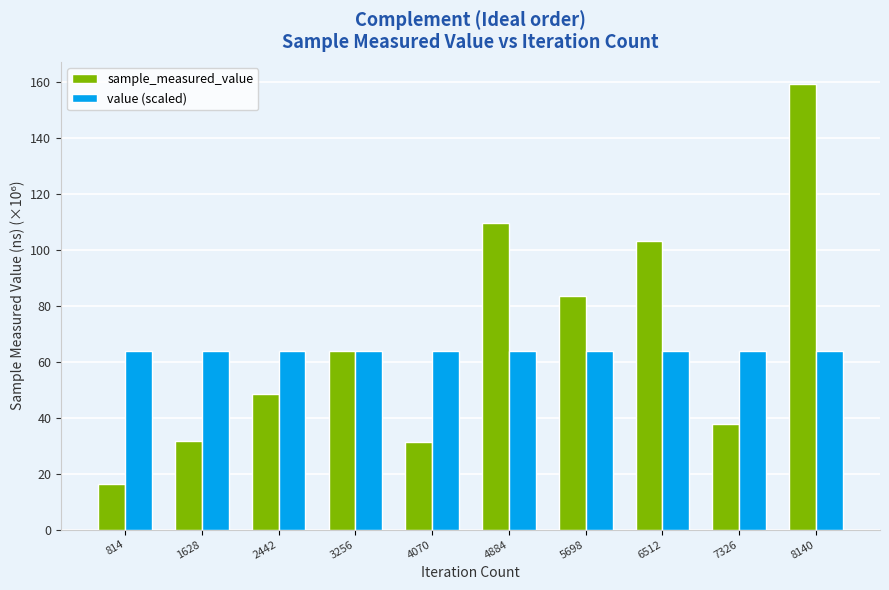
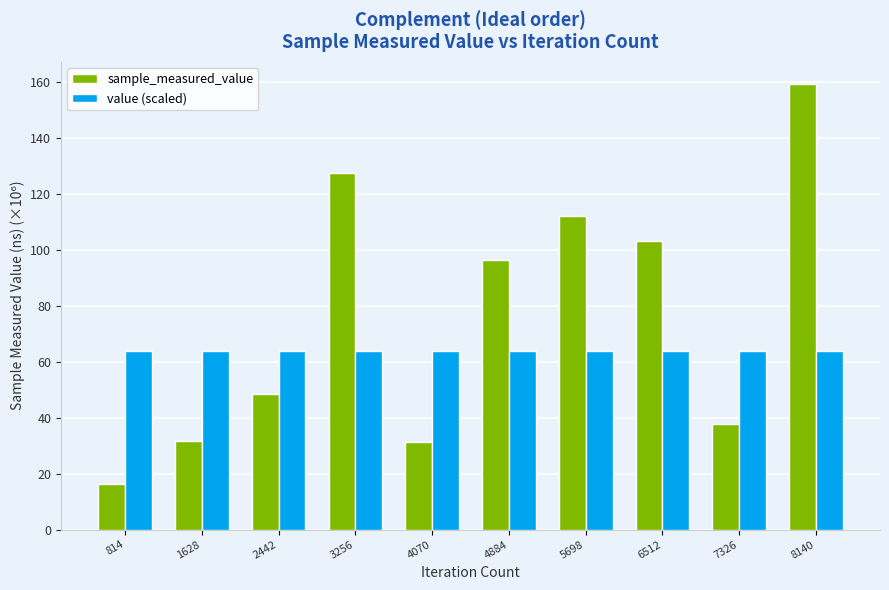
sample_measured_value, 3256: 64 -> 127
sample_measured_value, 4884: 110 -> 96
sample_measured_value, 5698: 83 -> 112
